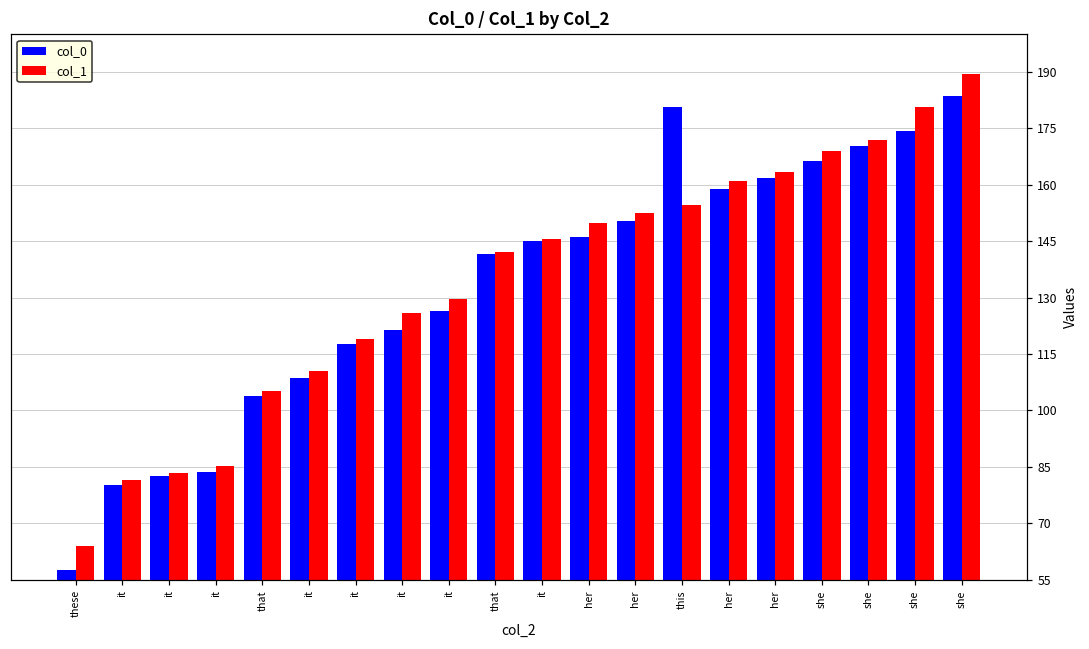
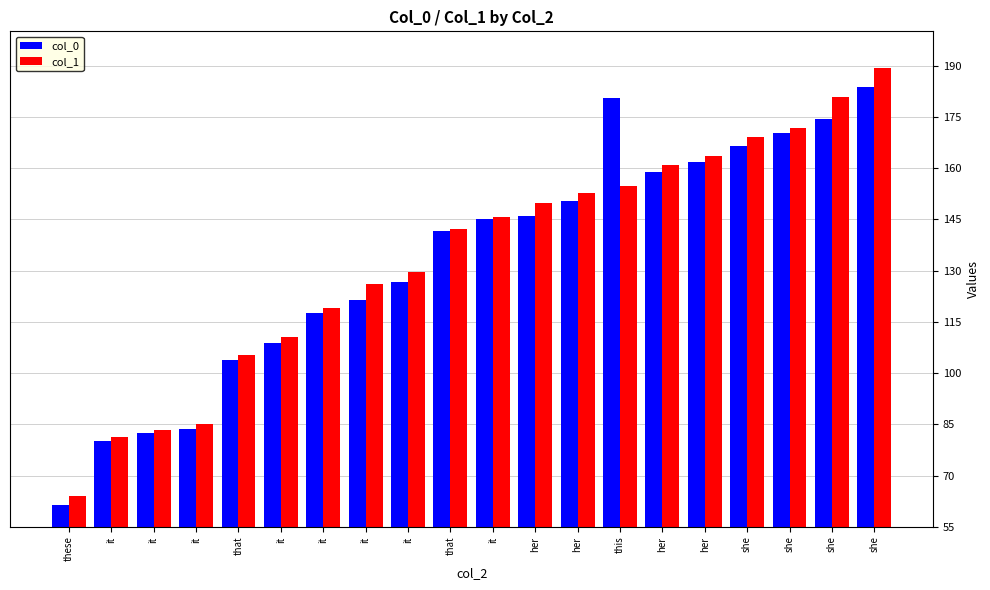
col_0, these: 57 -> 61
